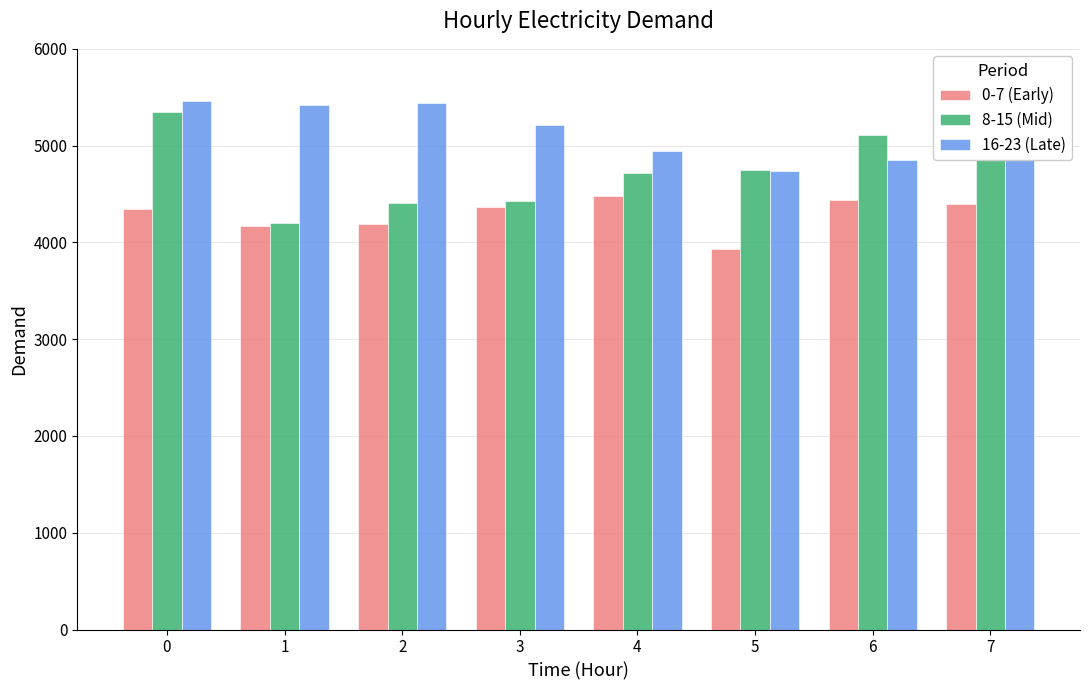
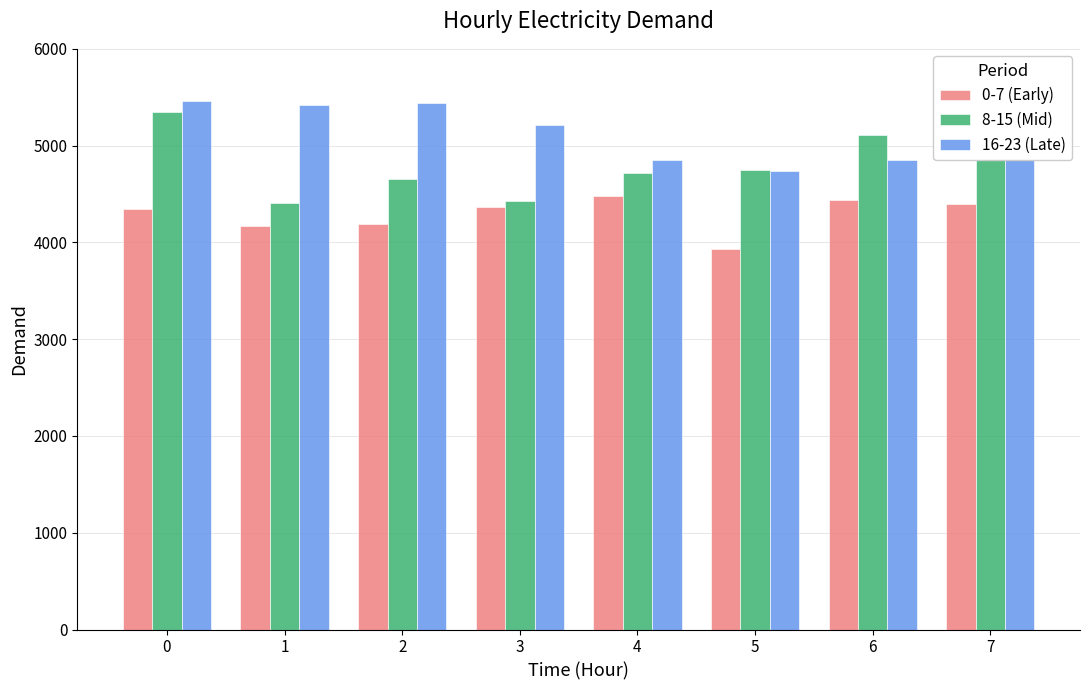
8-15 (Mid), 1: 4200 -> 4400
8-15 (Mid), 2: 4400 -> 4700
16-23 (Late), 4: 4940 -> 4850
